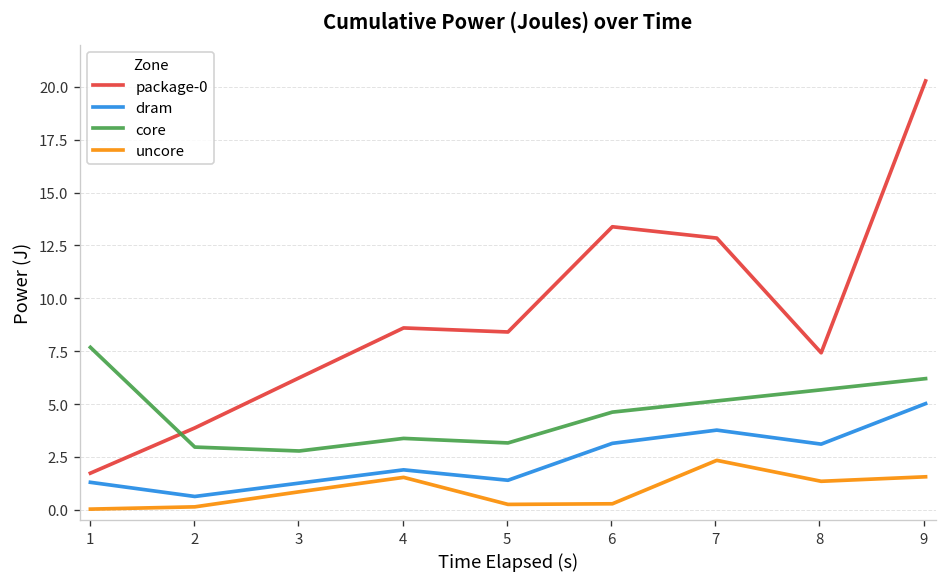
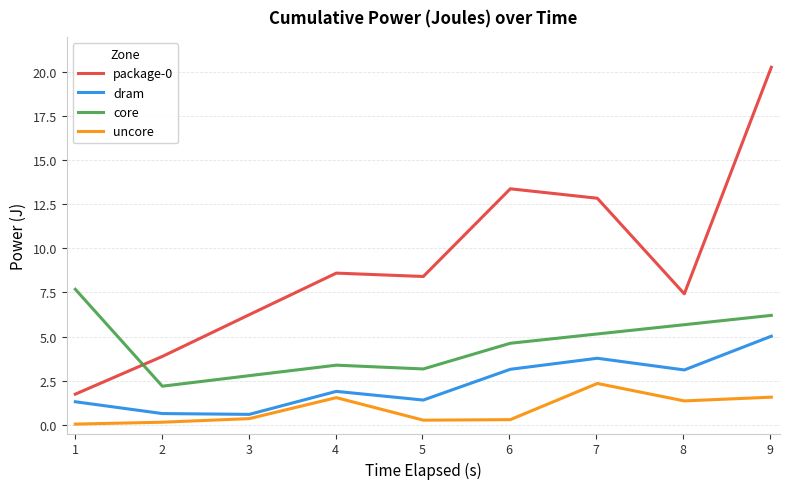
core, 2: 3.0 -> 2.2
dram, 3: 1.3 -> 0.6
uncore, 3: 0.9 -> 0.3
